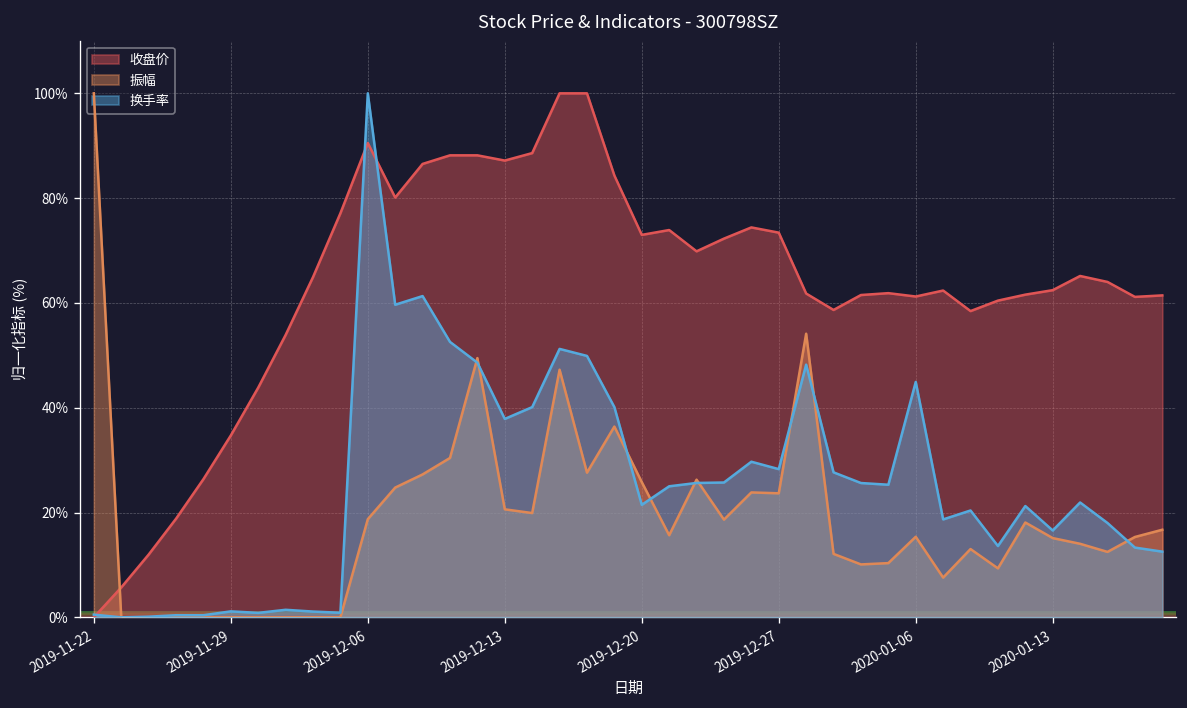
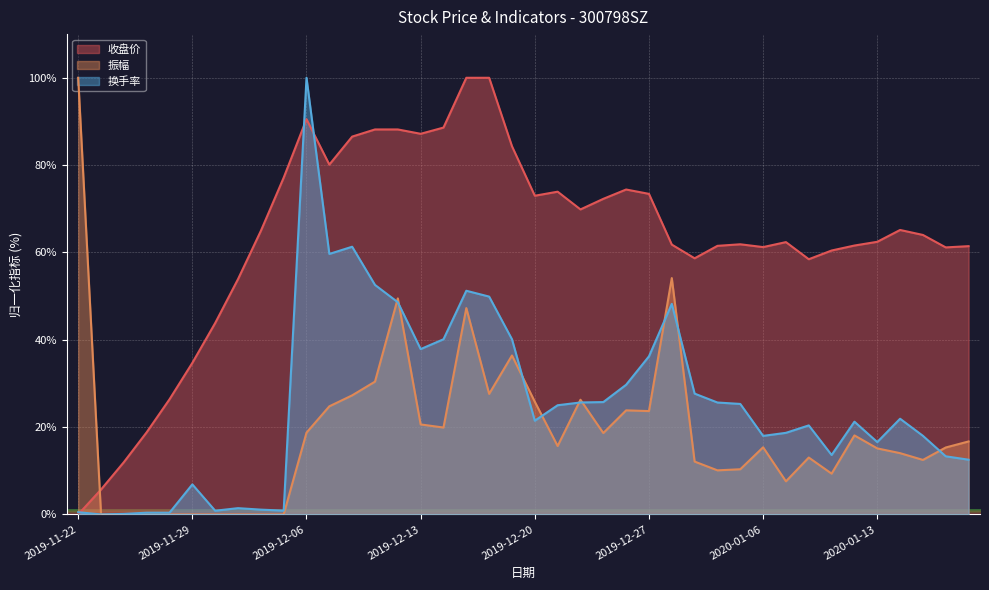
换手率, 2019-11-29: 1% -> 7%
换手率, 2019-12-27: 28% -> 36%
换手率, 2020-01-06: 45% -> 18%
